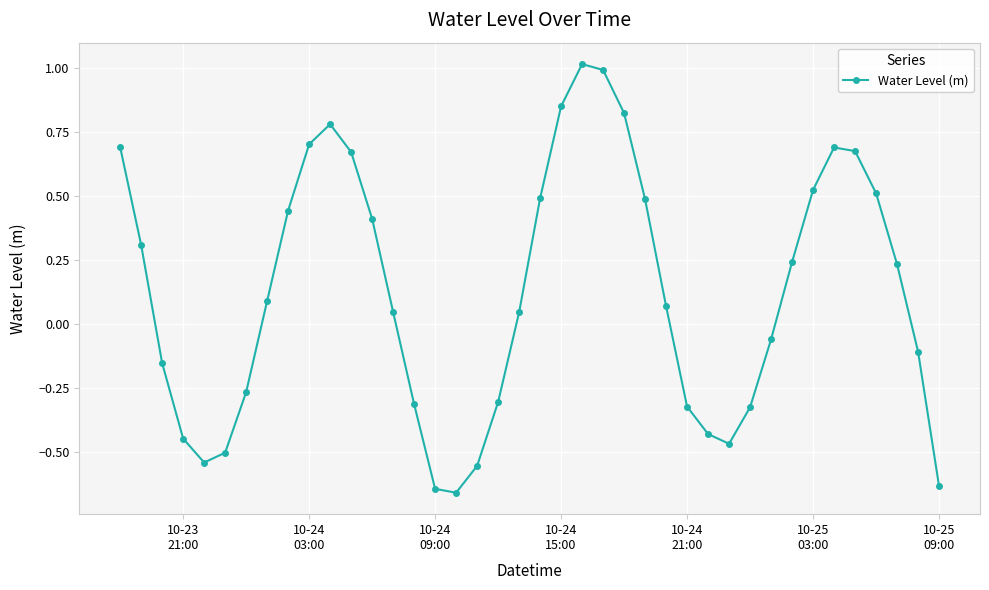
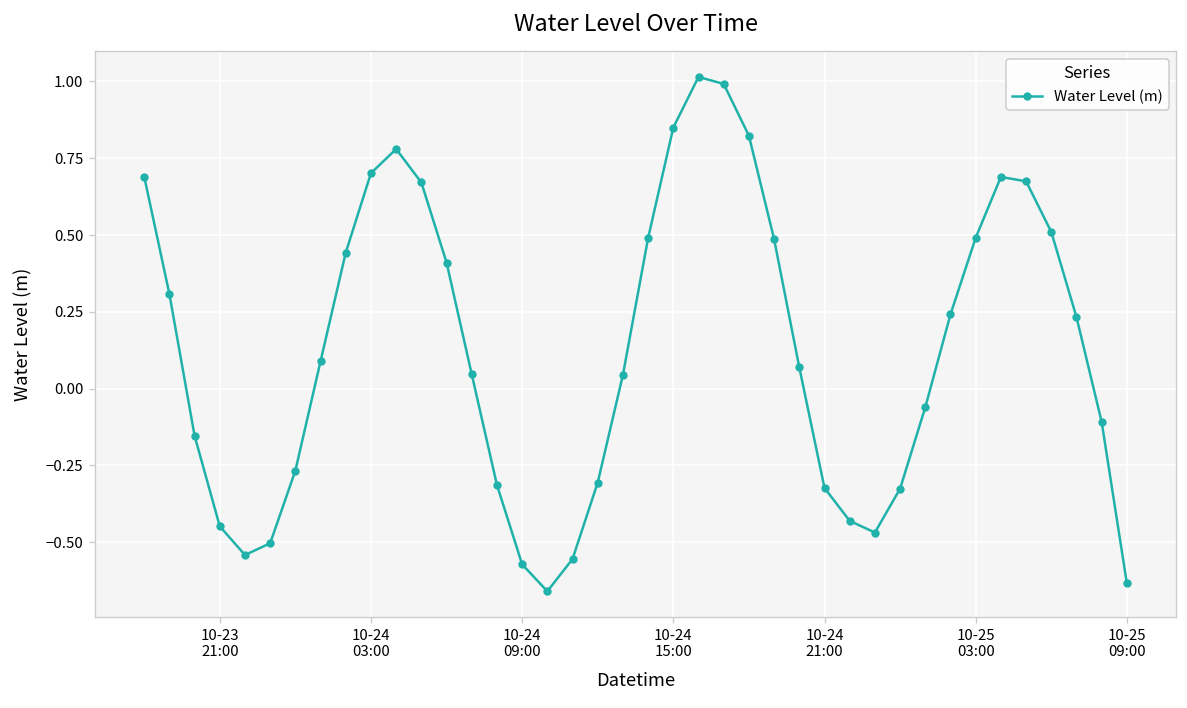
10-24 09:00: -0.64 -> -0.57
10-25 03:00: 0.52 -> 0.49
